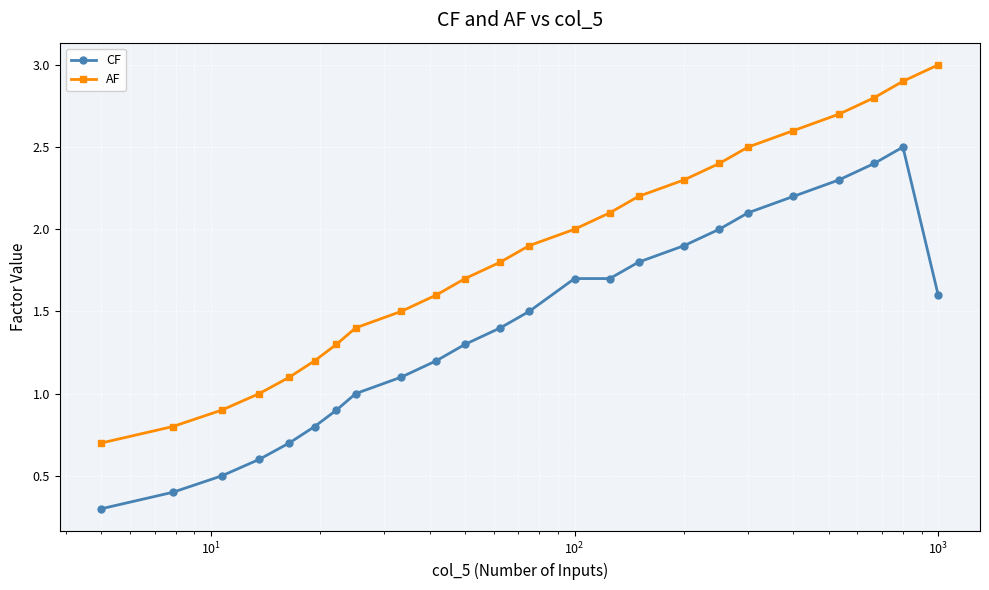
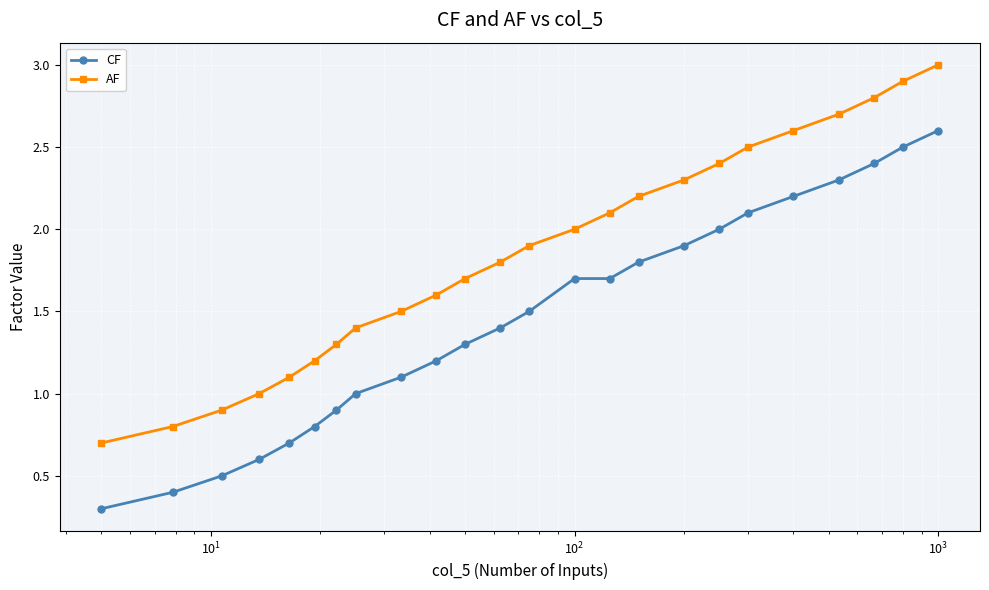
CF, 10^3: 1.6 -> 2.6
